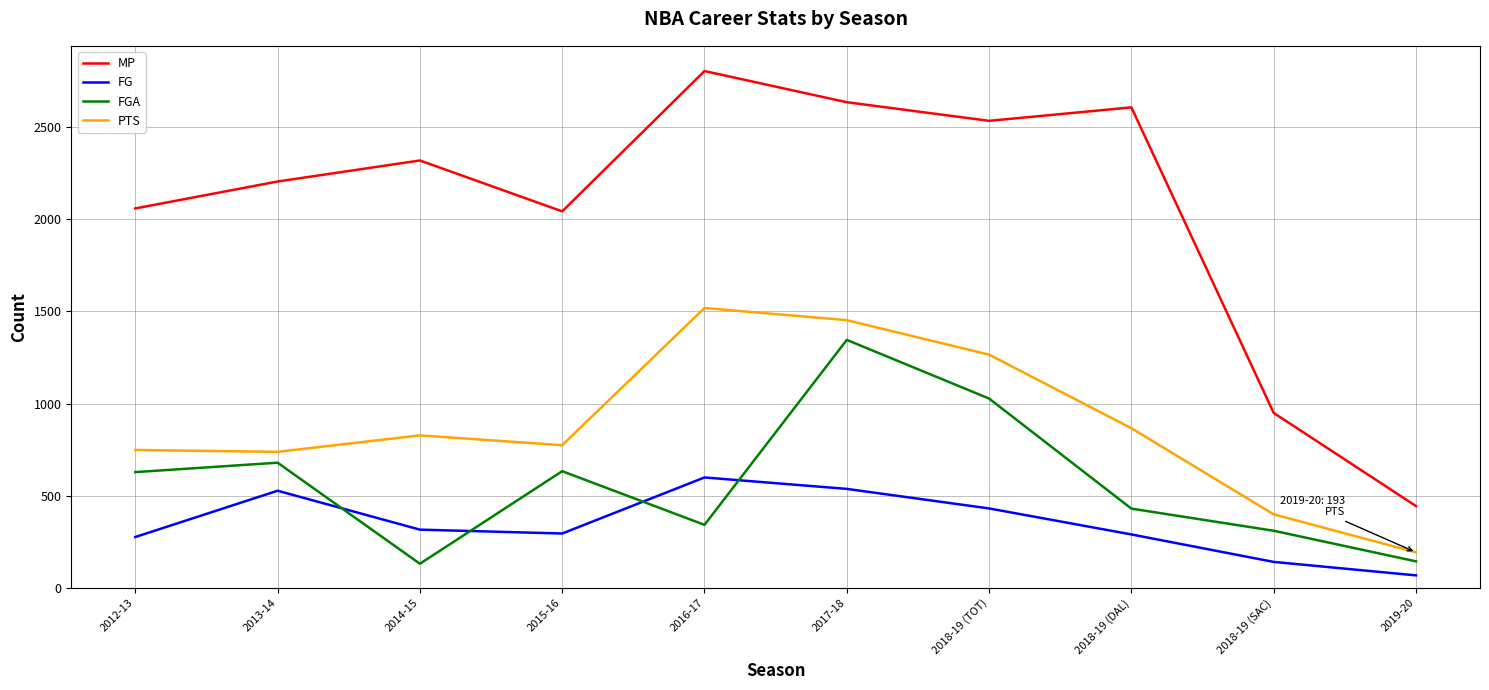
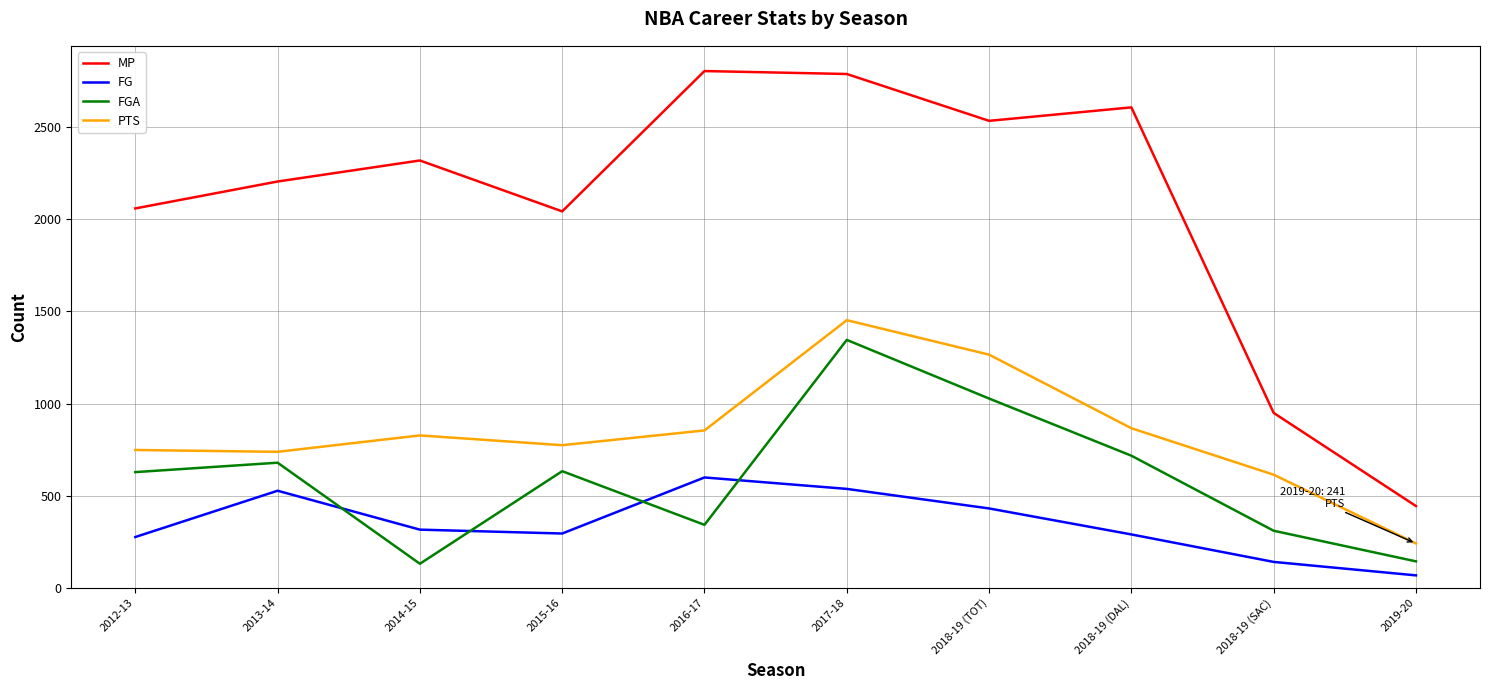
PTS, 2016-17: 1520 -> 850
MP, 2017-18: 2630 -> 2790
FGA, 2018-19 (DAL): 430 -> 720
PTS, 2018-19 (SAC): 400 -> 610
PTS, 2019-20: 193 -> 241
